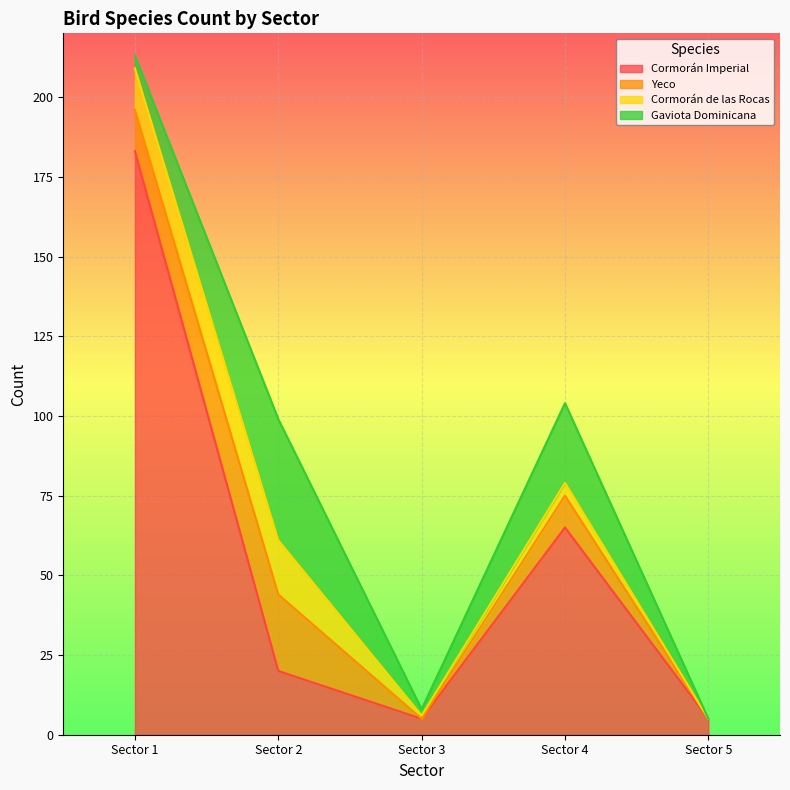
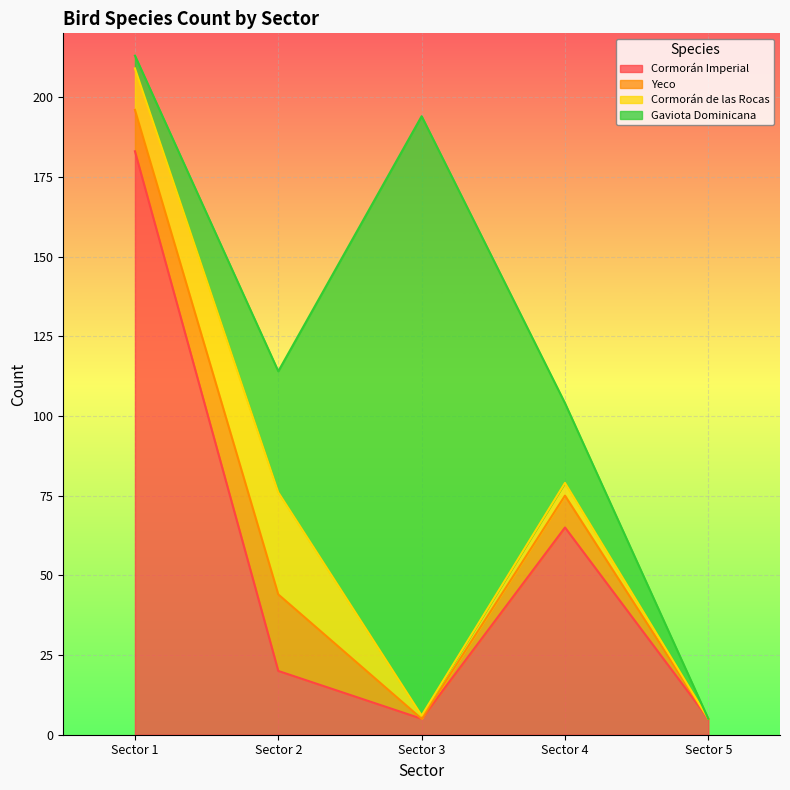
Cormorán de las Rocas, Sector 2: 17 -> 32
Gaviota Dominicana, Sector 3: 2 -> 188
